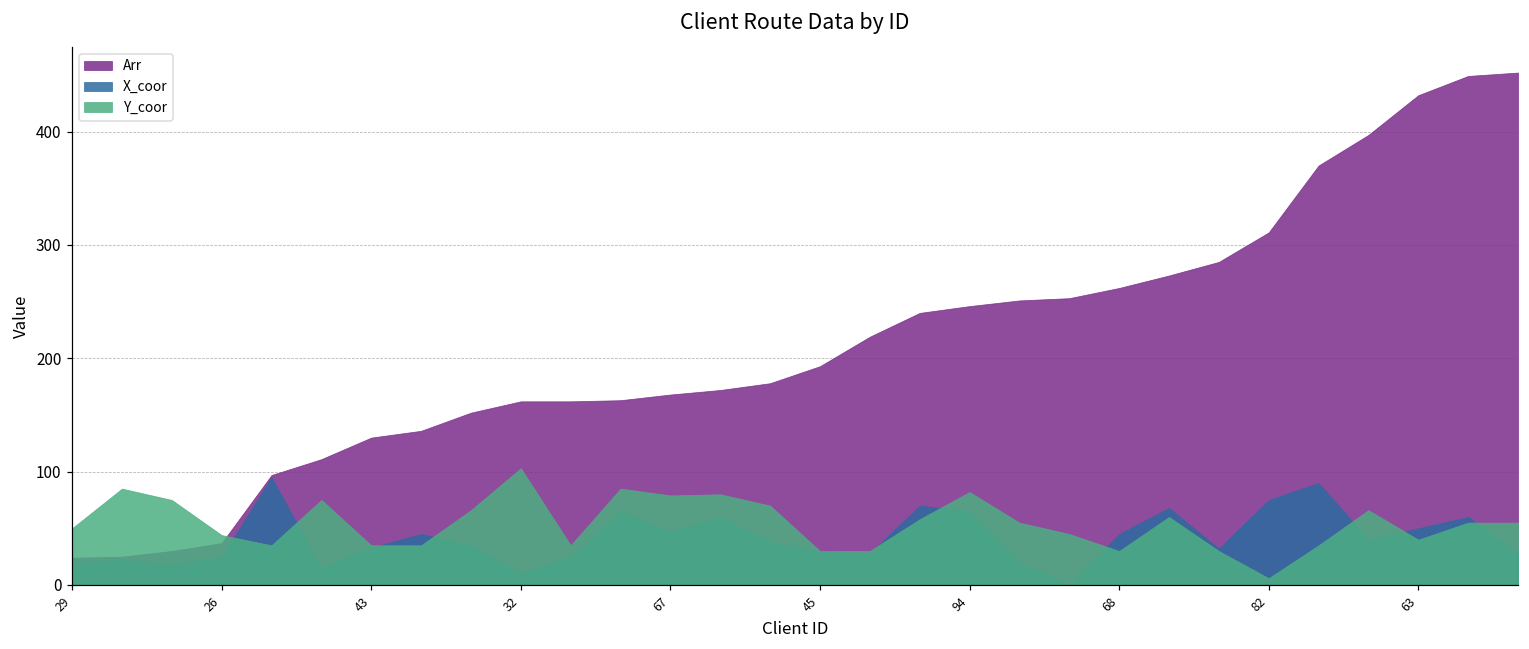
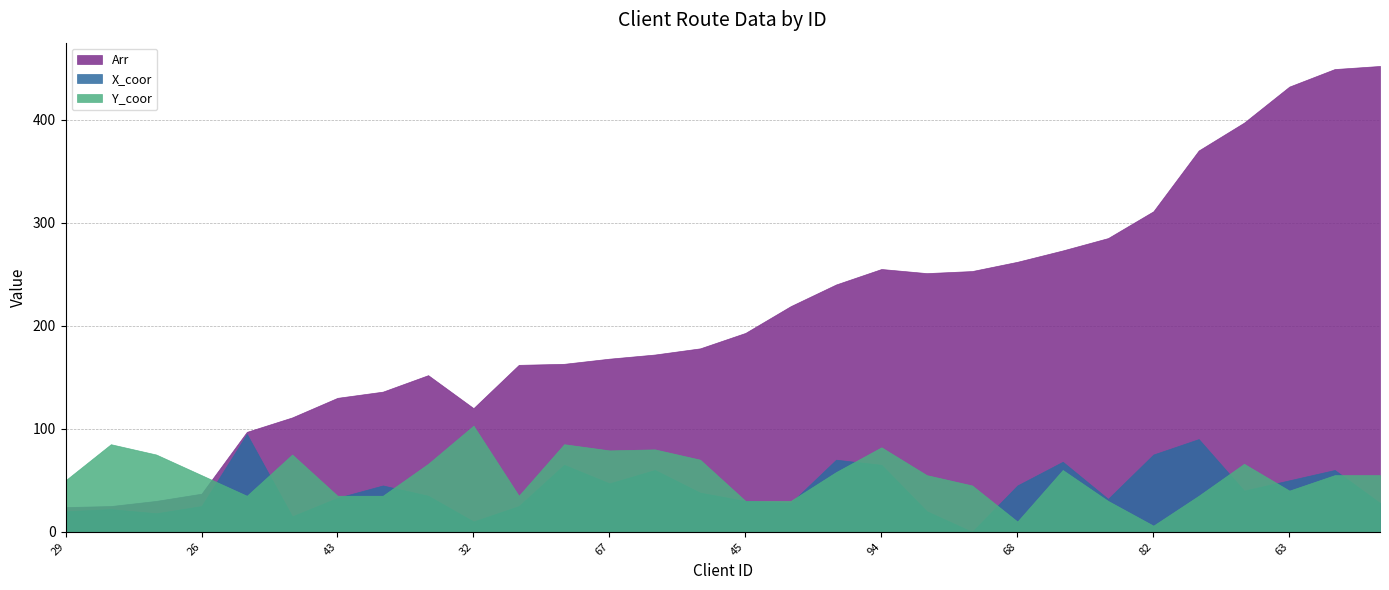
Y_coor, 26: 44 -> 55
Arr, 32: 162 -> 120
Arr, 94: 246 -> 255
Y_coor, 68: 30 -> 10
